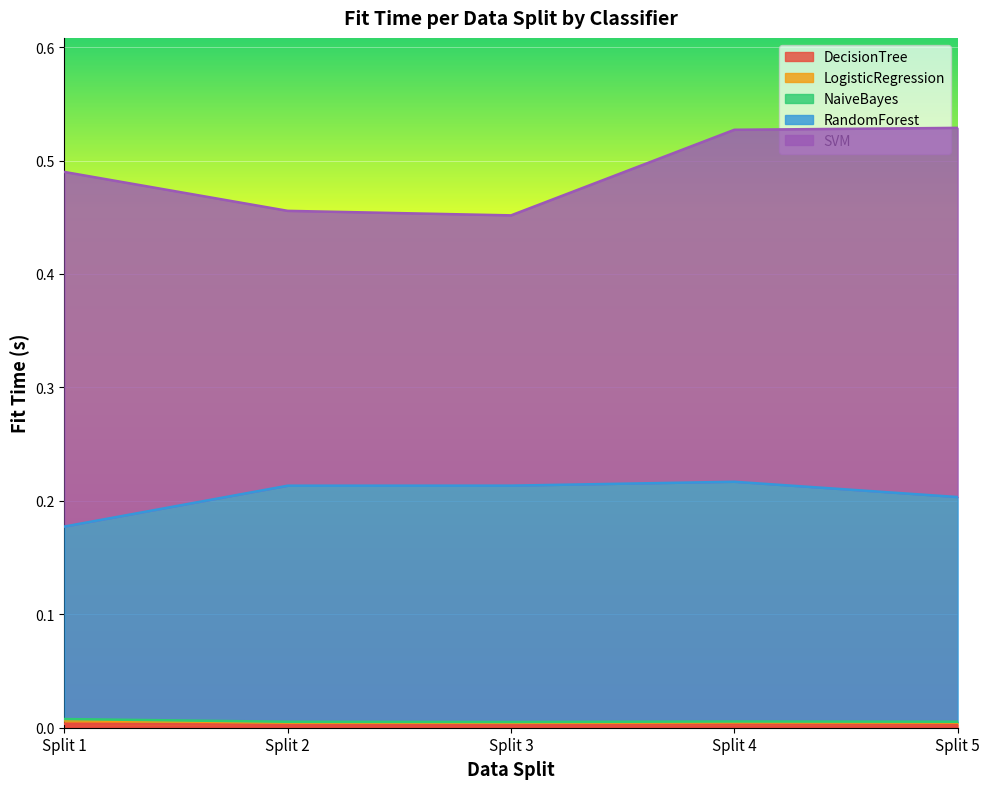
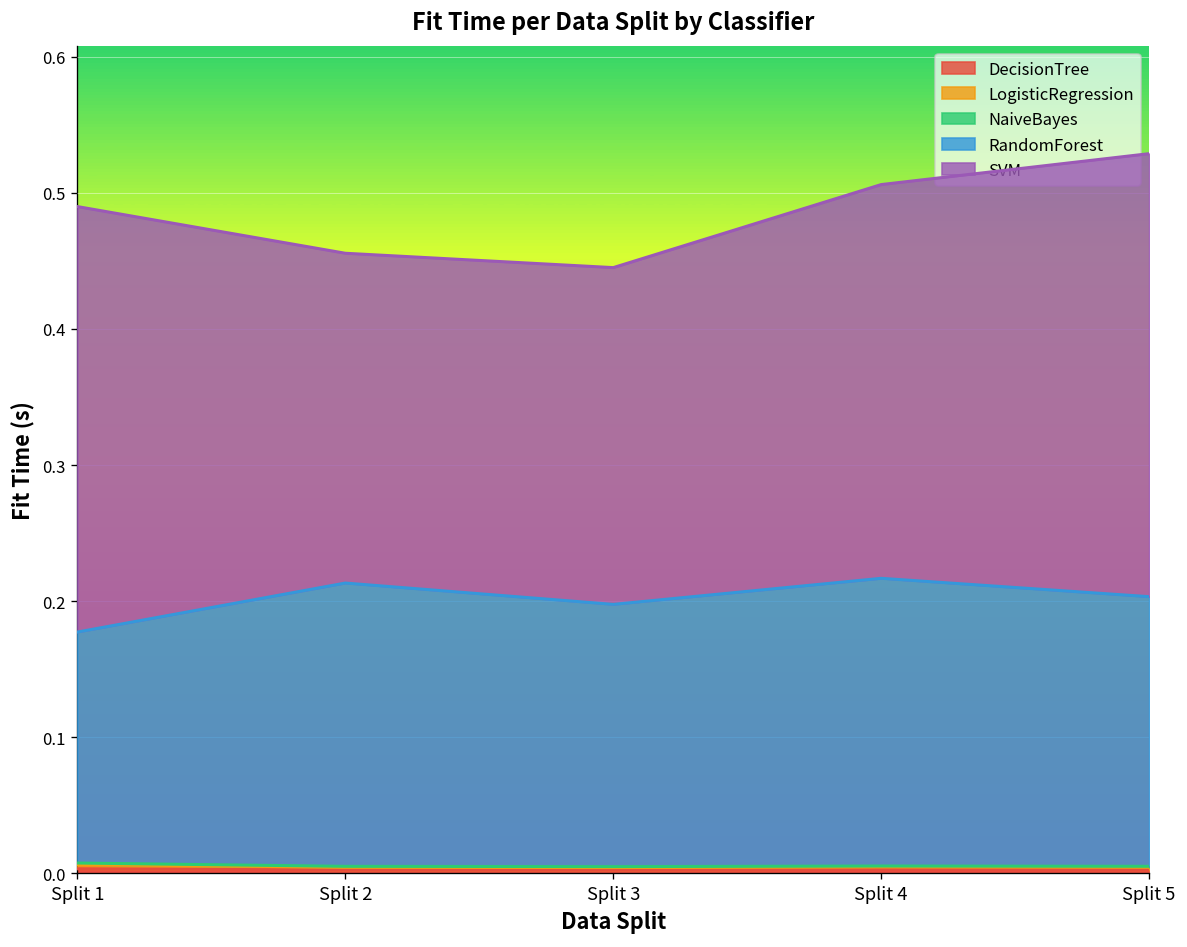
RandomForest, Split 3: 0.208 -> 0.193
SVM, Split 3: 0.238 -> 0.247
SVM, Split 4: 0.310 -> 0.289
